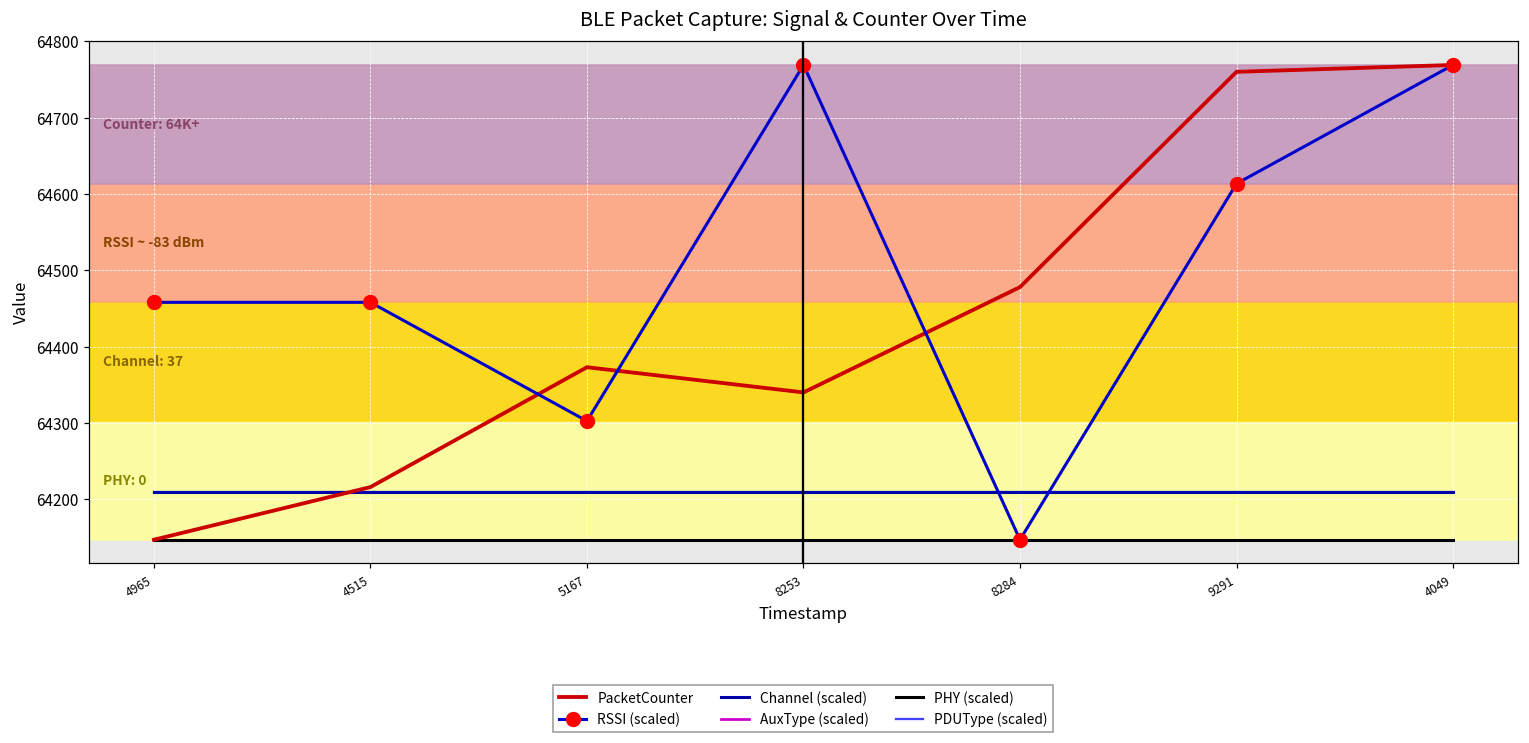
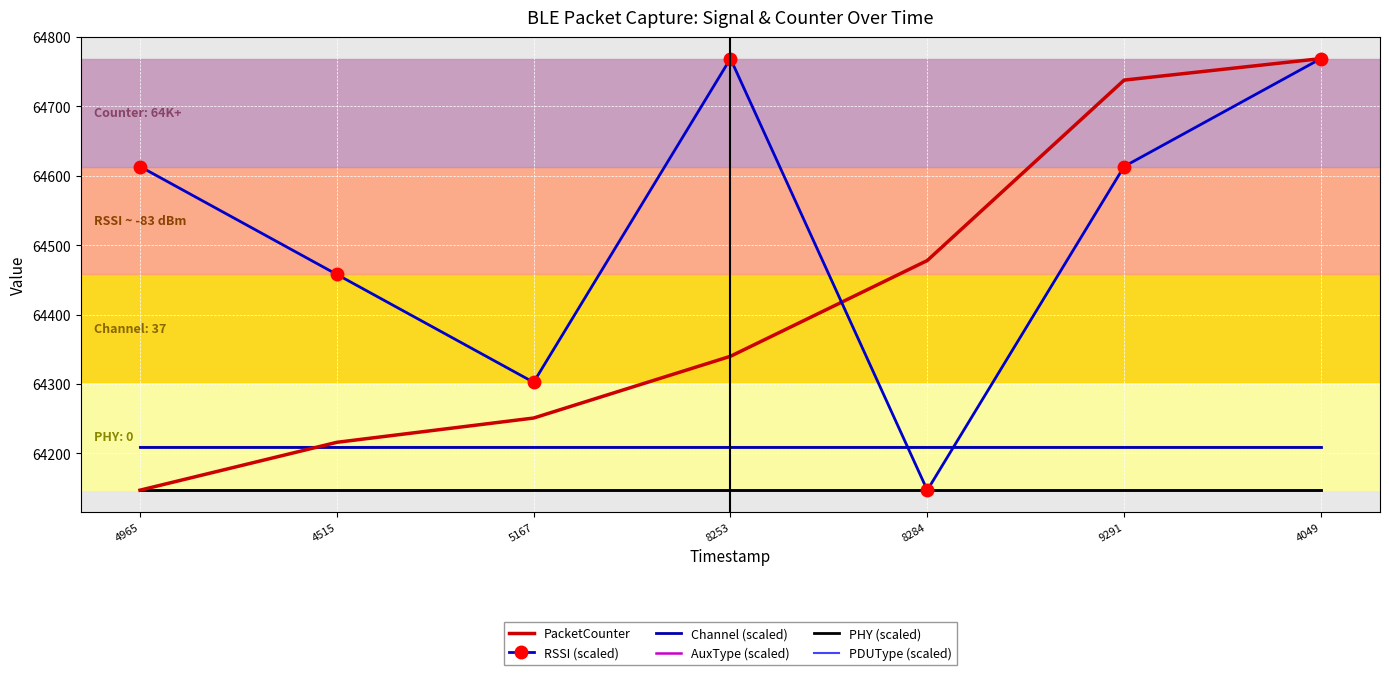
RSSI (scaled), 4965: 64460 -> 64610
PacketCounter, 5167: 64370 -> 64250
PacketCounter, 9291: 64760 -> 64740
